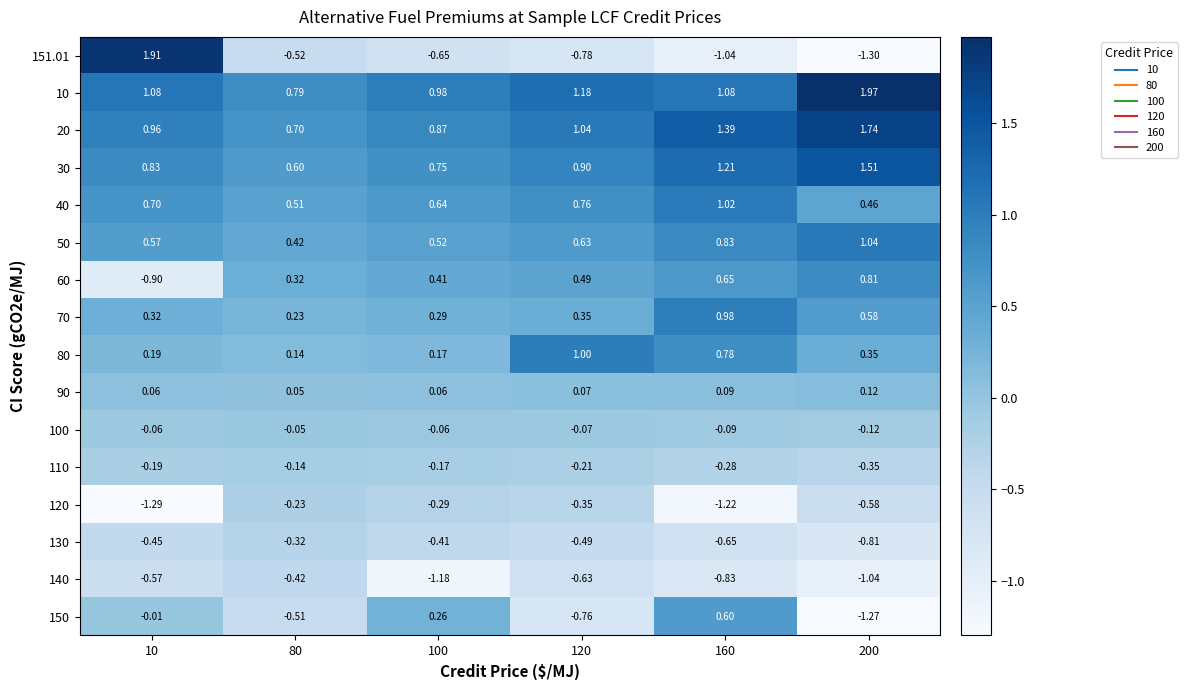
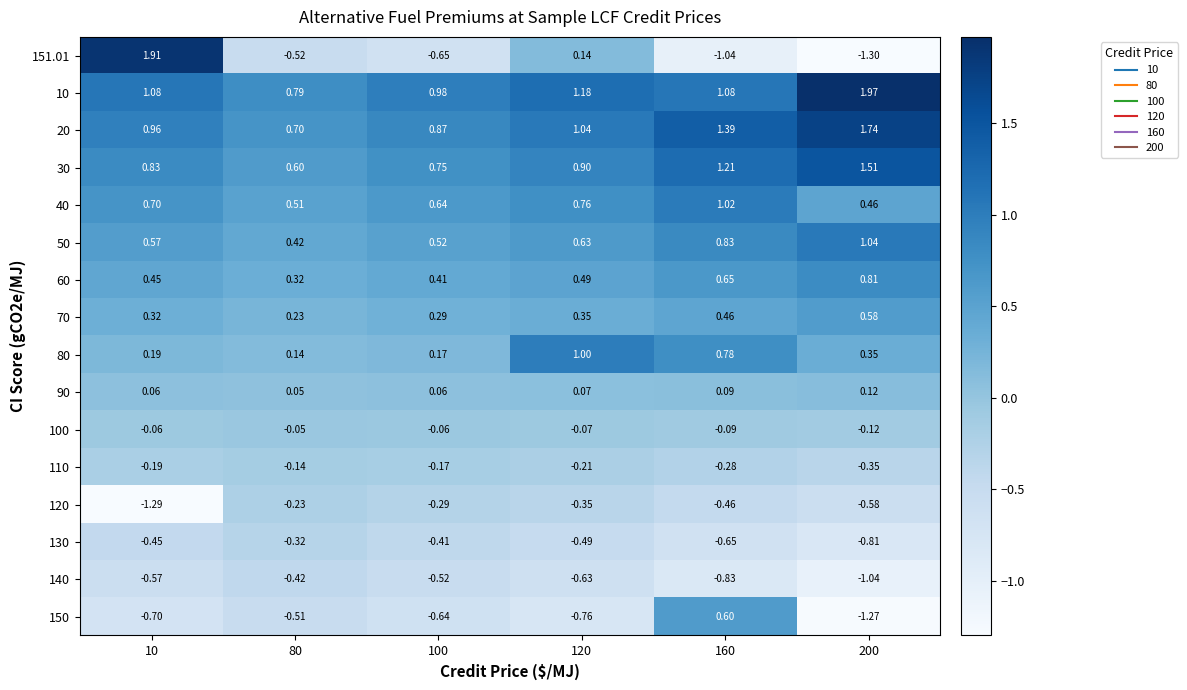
151.01, 120: -0.78 -> 0.14
60, 10: -0.90 -> 0.45
70, 160: 0.98 -> 0.46
120, 160: -1.22 -> -0.46
140, 100: -1.18 -> -0.52
150, 10: -0.01 -> -0.70
150, 100: 0.26 -> -0.64
